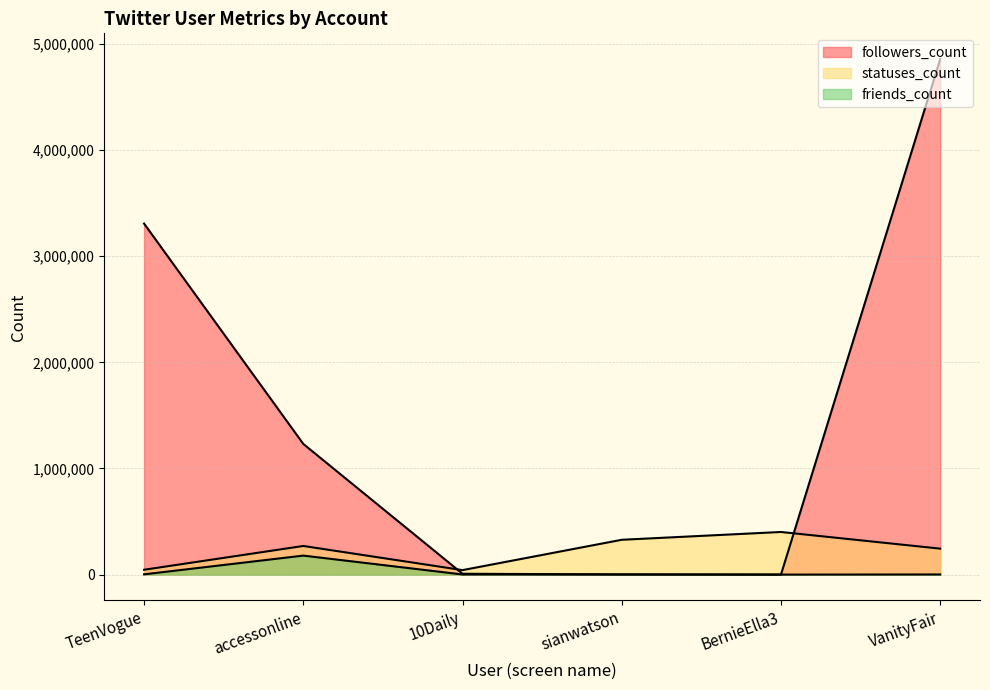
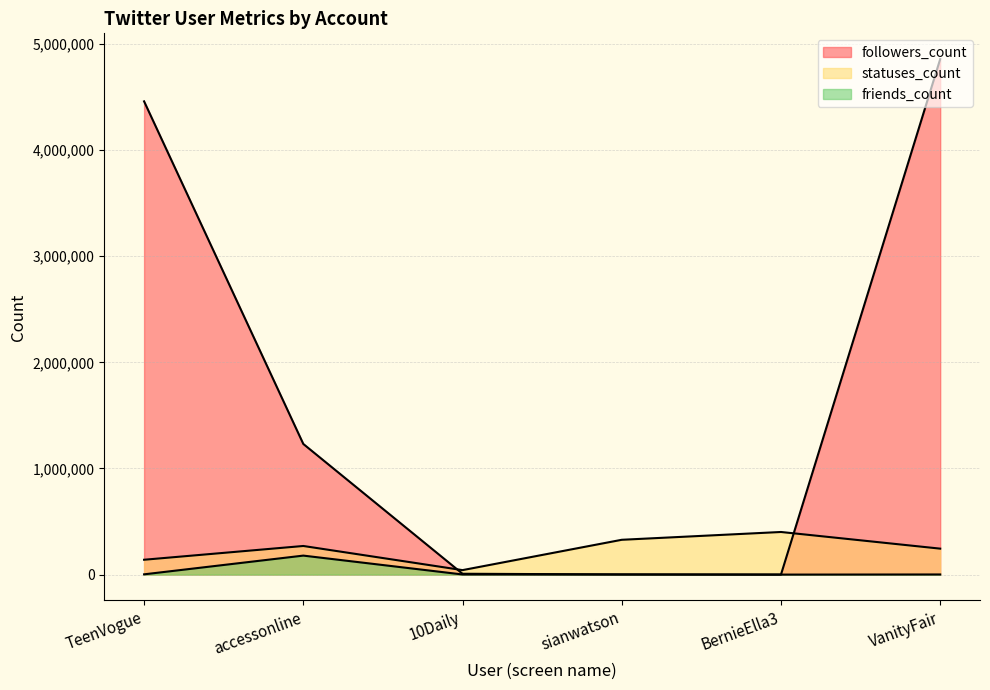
followers_count, TeenVogue: 3,310,000 -> 4,460,000
statuses_count, TeenVogue: 50,000 -> 140,000
